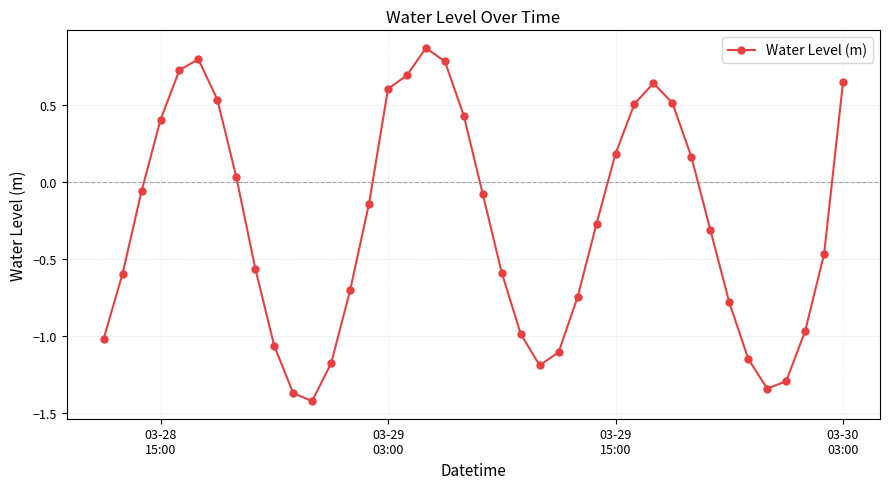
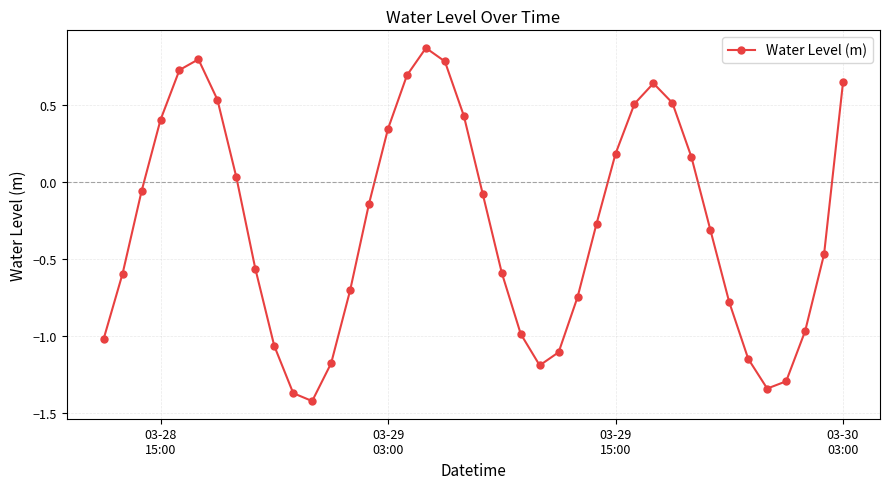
03-29 03:00: 0.61 -> 0.35
